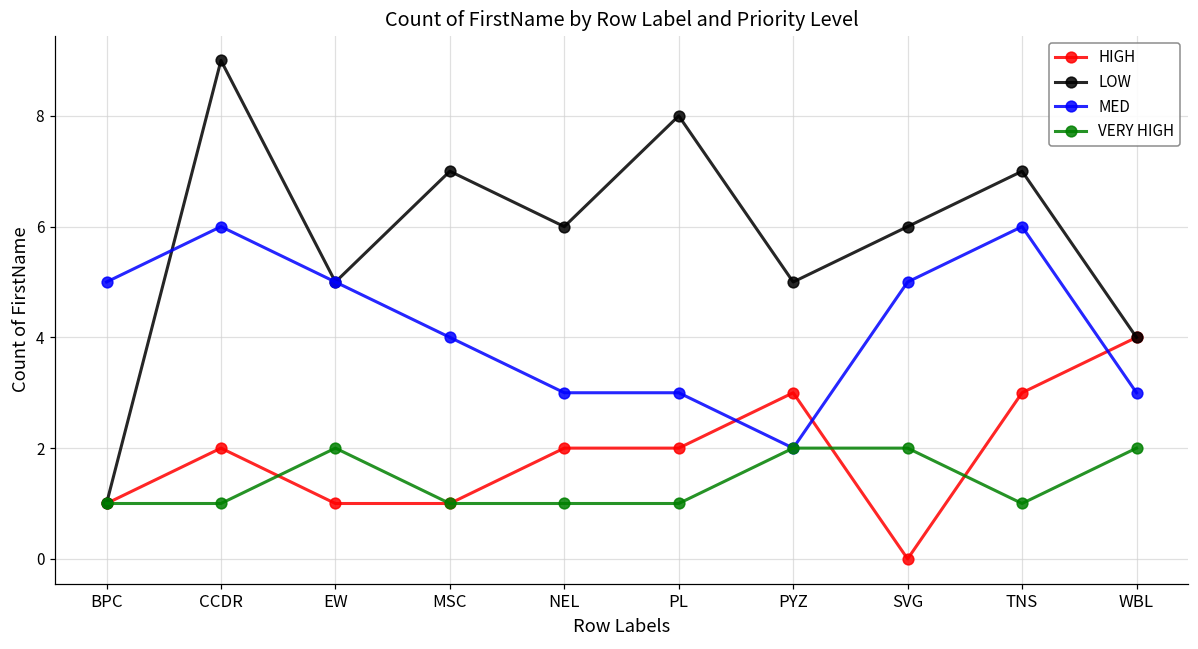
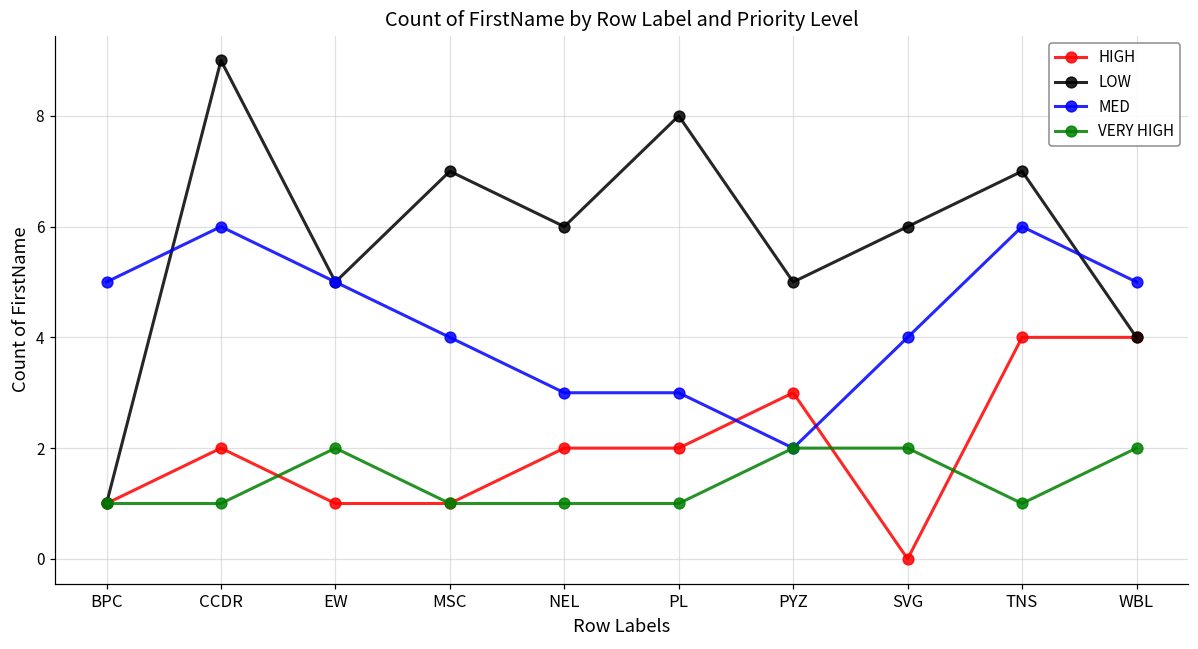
MED, SVG: 5 -> 4
HIGH, TNS: 3 -> 4
MED, WBL: 3 -> 5
